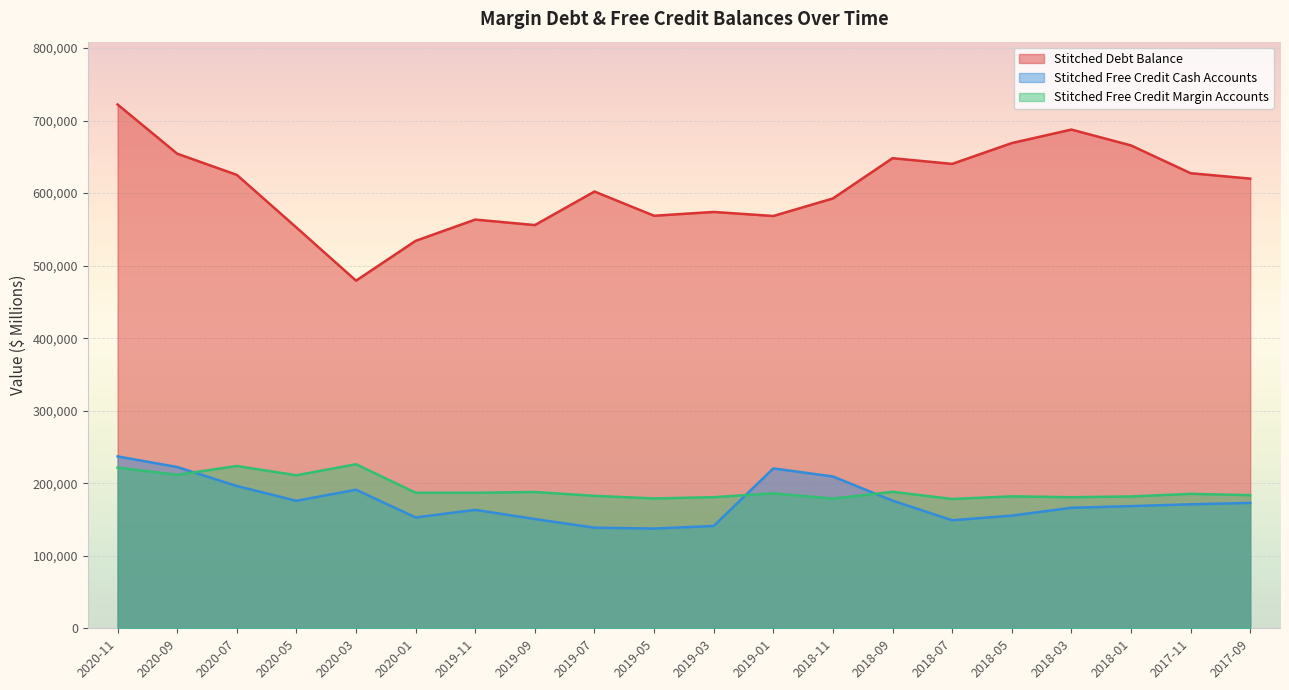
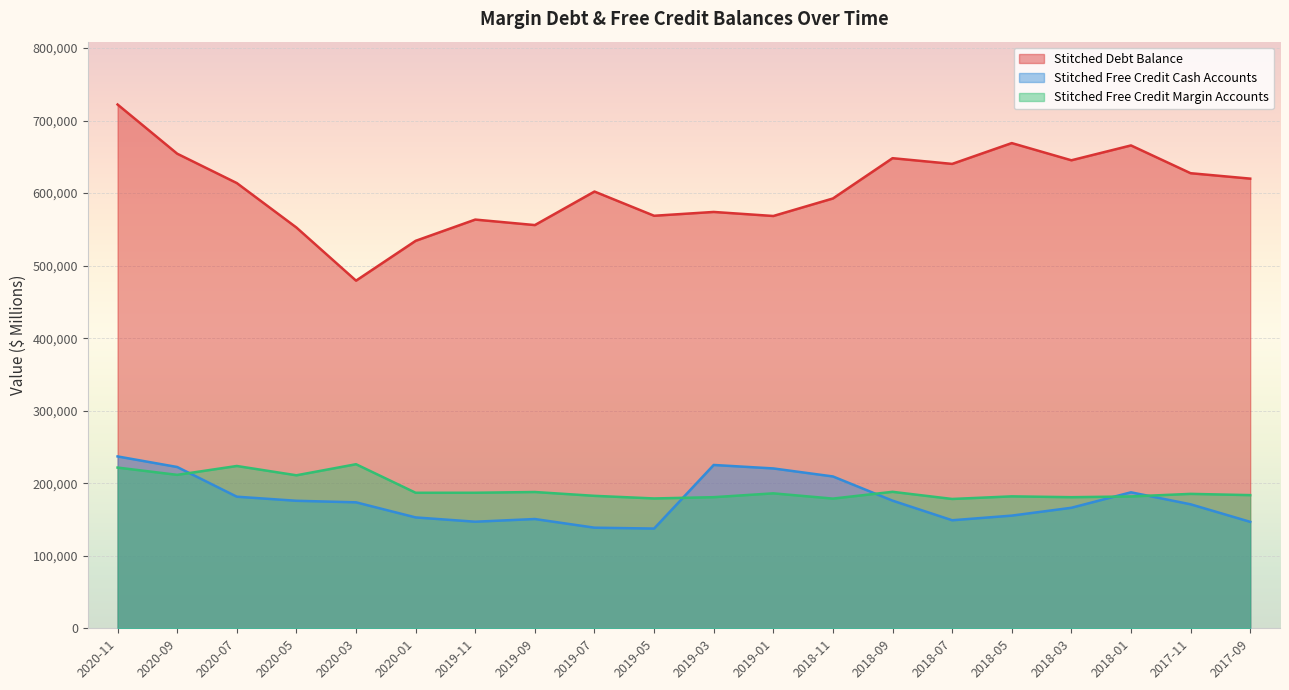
Stitched Debt Balance, 2020-07: 630,000 -> 610,000
Stitched Free Credit Cash Accounts, 2020-07: 200,000 -> 180,000
Stitched Free Credit Cash Accounts, 2020-03: 190,000 -> 170,000
Stitched Free Credit Cash Accounts, 2019-11: 160,000 -> 150,000
Stitched Free Credit Cash Accounts, 2019-03: 140,000 -> 230,000
Stitched Debt Balance, 2018-03: 690,000 -> 650,000
Stitched Free Credit Cash Accounts, 2018-01: 170,000 -> 190,000
Stitched Free Credit Cash Accounts, 2017-09: 170,000 -> 150,000
